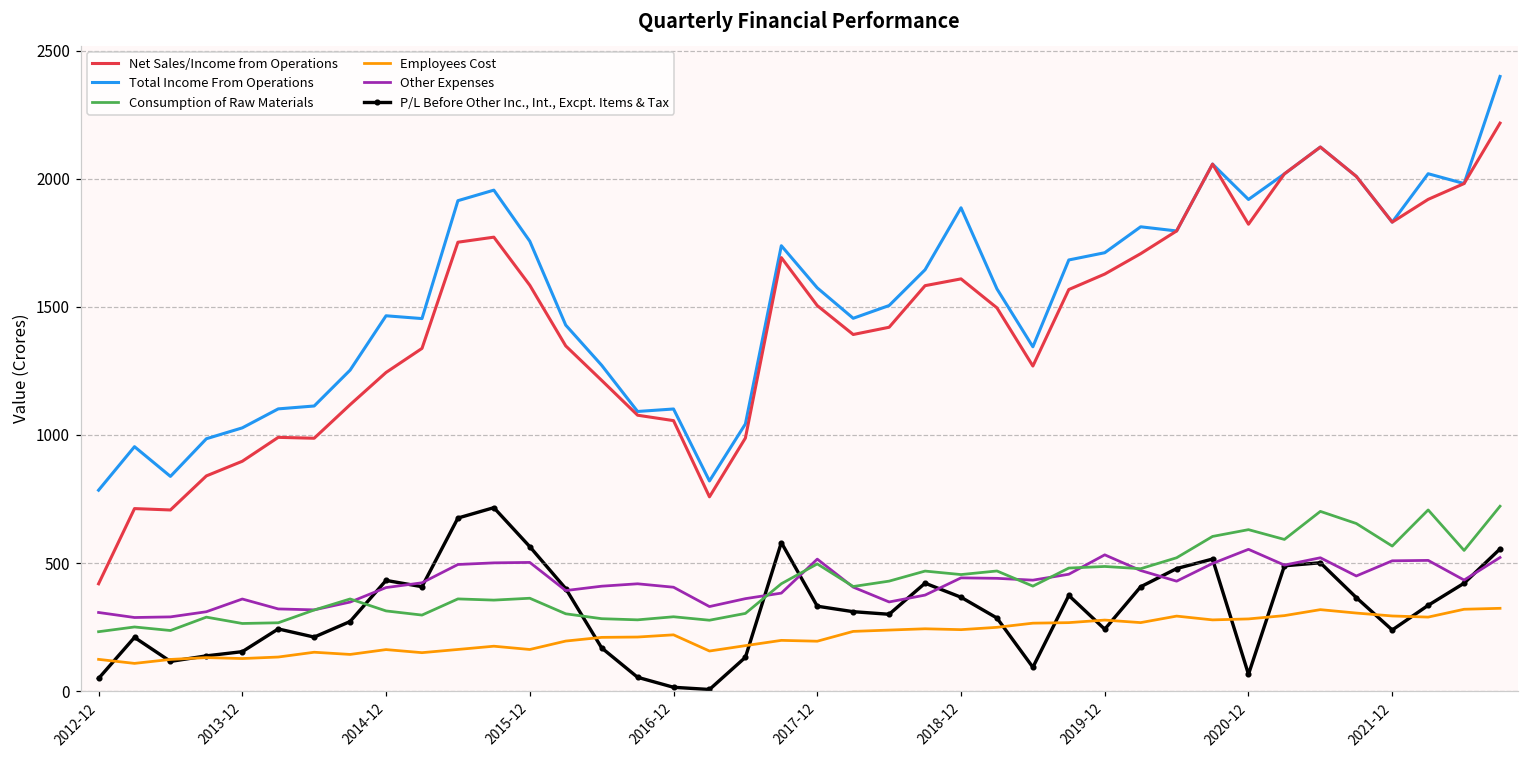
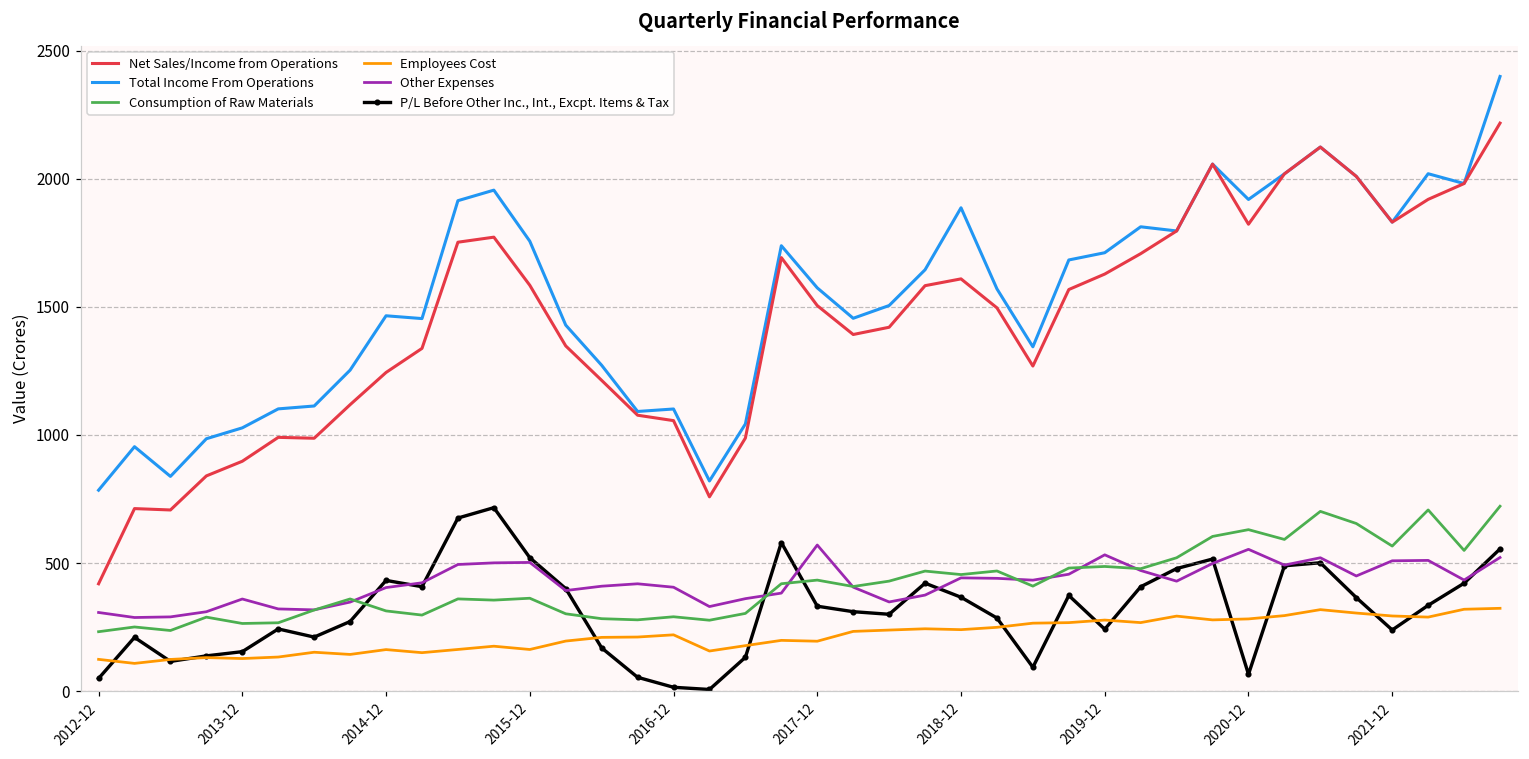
P/L Before Other Inc., Int., Excpt. Items & Tax, 2015-12: 560 -> 520
Consumption of Raw Materials, 2017-12: 500 -> 430
Other Expenses, 2017-12: 520 -> 570
